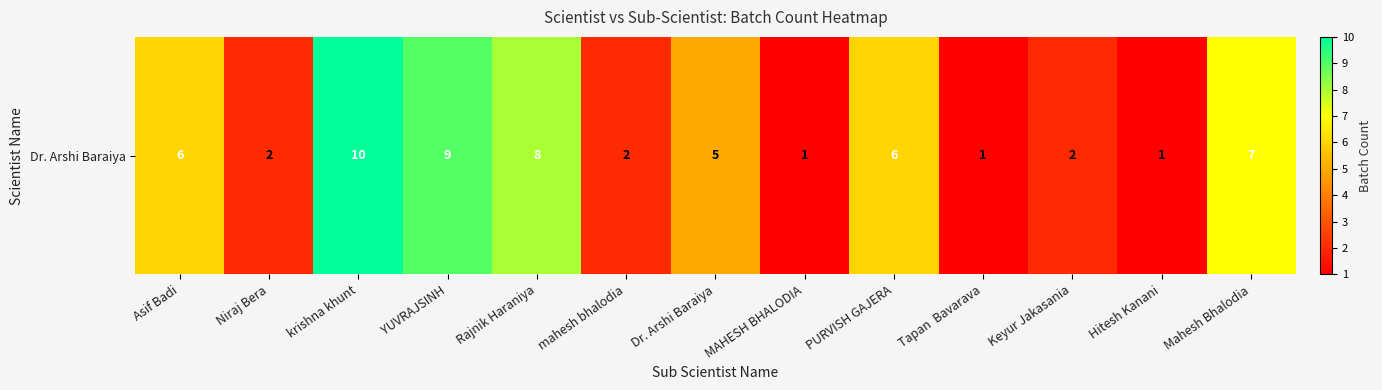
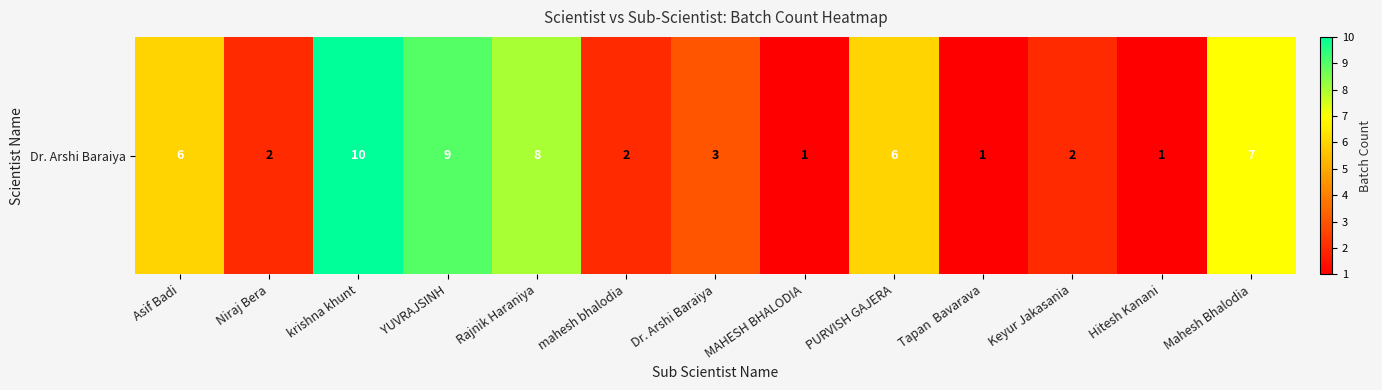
Dr. Arshi Baraiya, Dr. Arshi Baraiya: 5 -> 3
